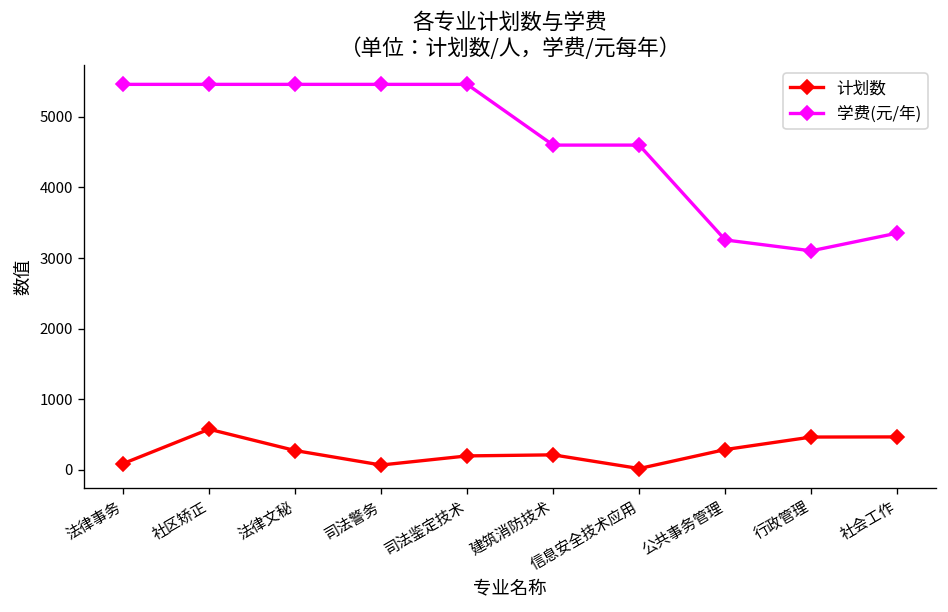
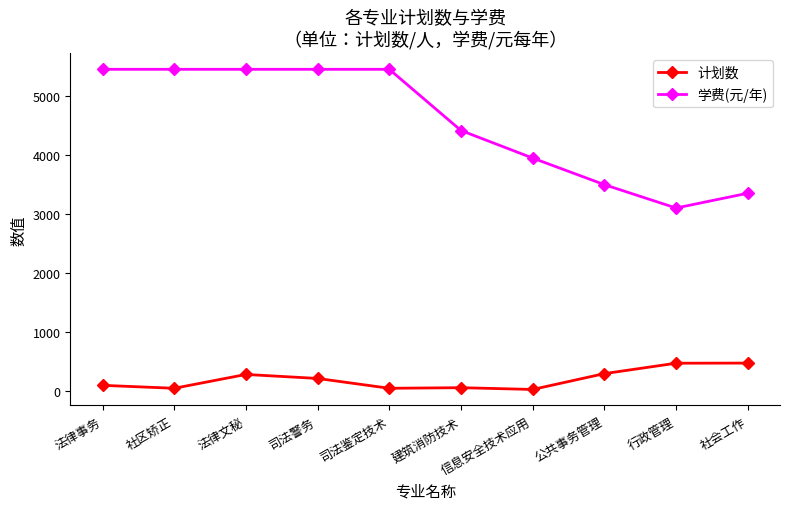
计划数, 社区矫正: 600 -> 0
计划数, 司法警务: 100 -> 200
计划数, 司法鉴定技术: 200 -> 0
计划数, 建筑消防技术: 200 -> 100
学费(元/年), 建筑消防技术: 4600 -> 4400
学费(元/年), 信息安全技术应用: 4600 -> 4000
学费(元/年), 公共事务管理: 3300 -> 3500
